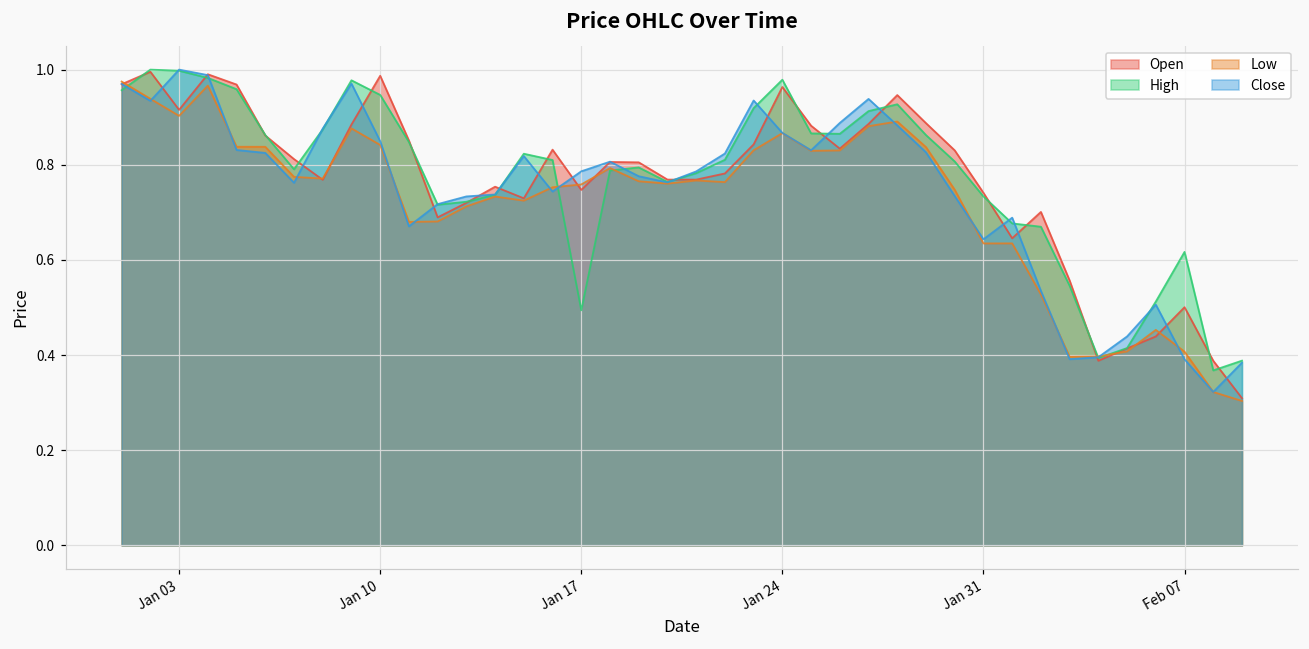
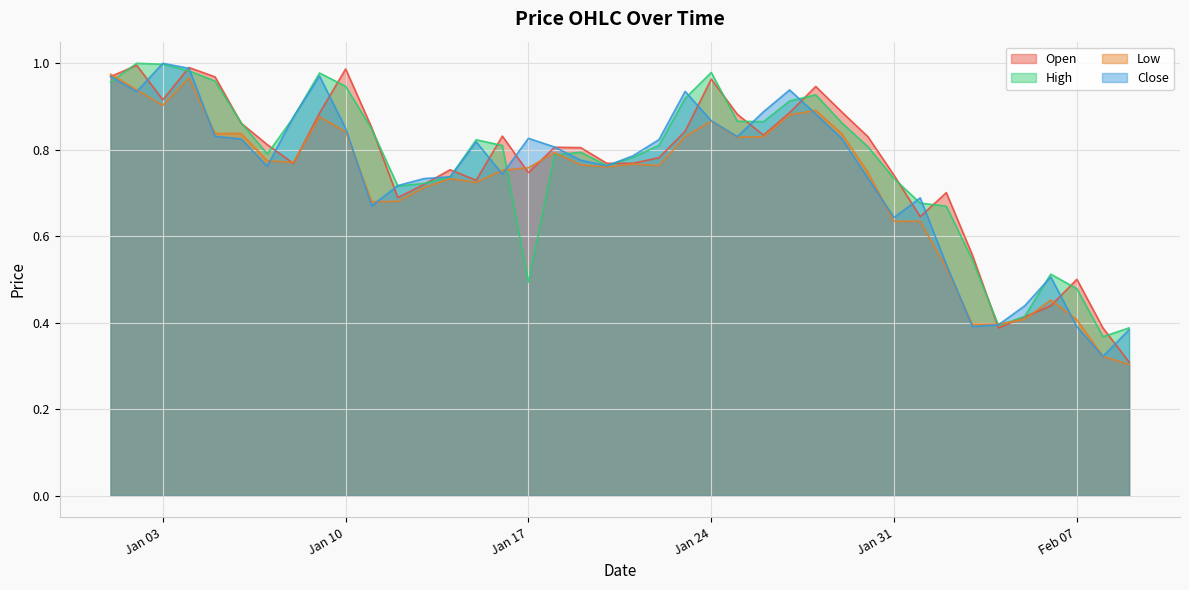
Close, Jan 17: 0.79 -> 0.83
High, Feb 07: 0.62 -> 0.48
